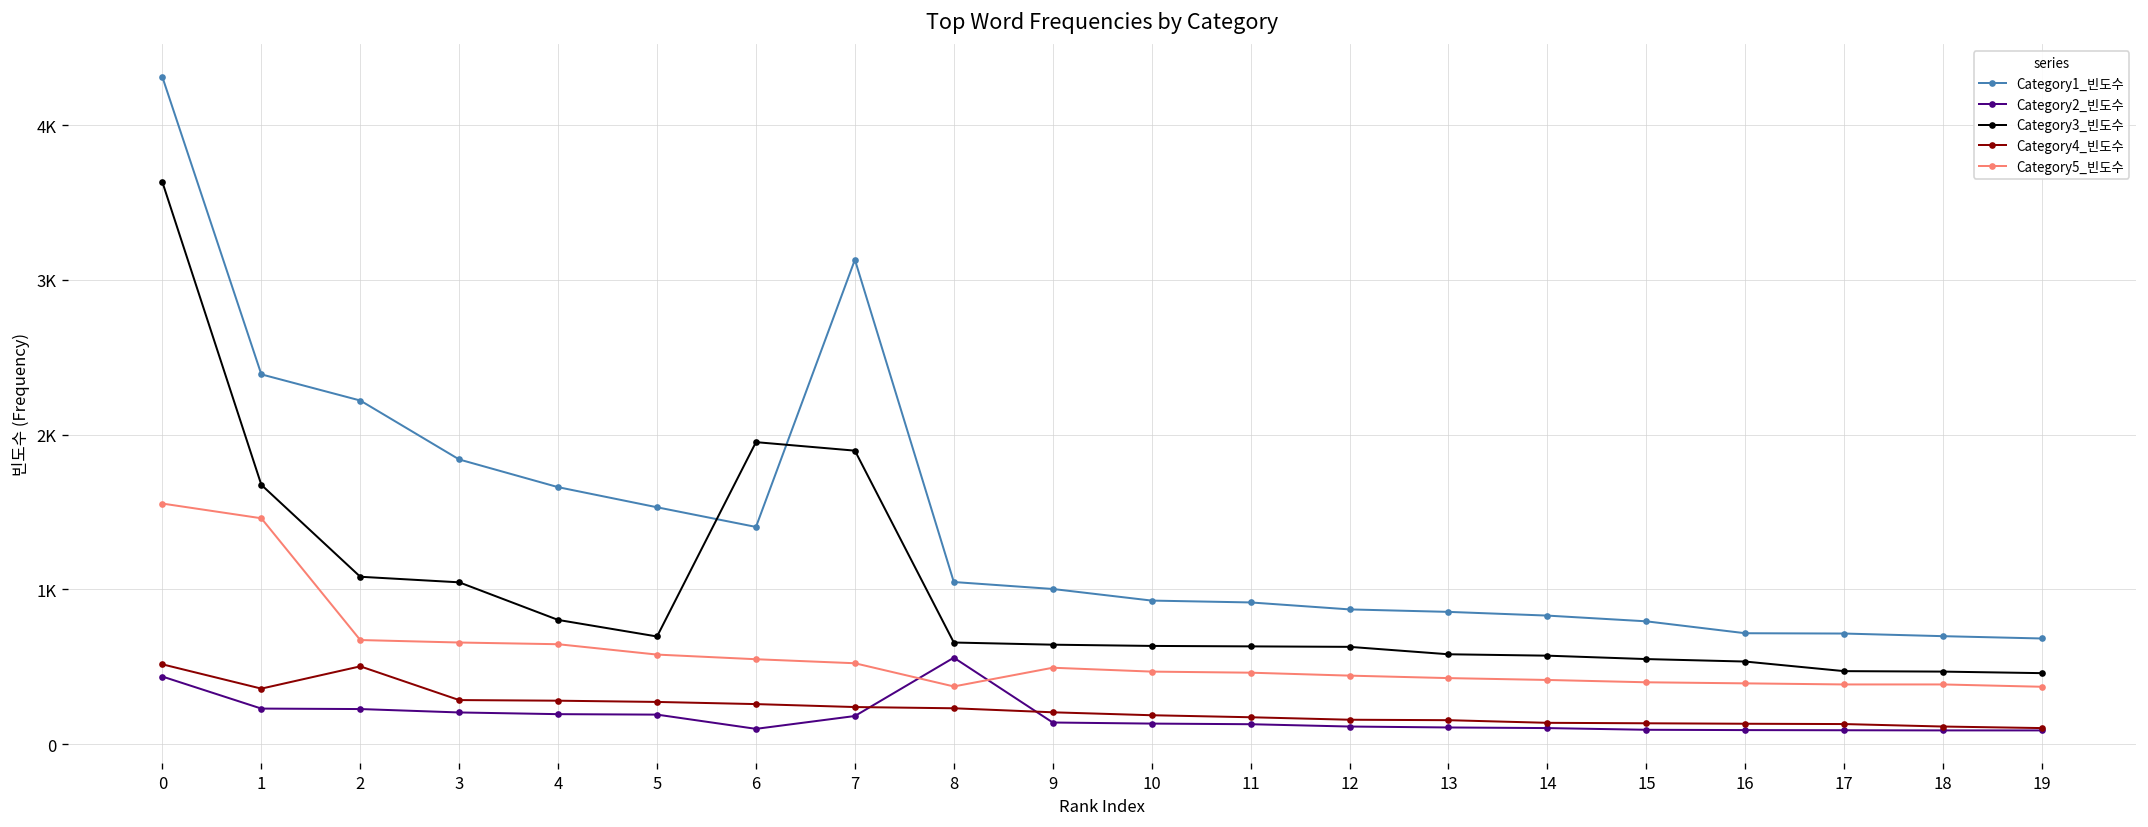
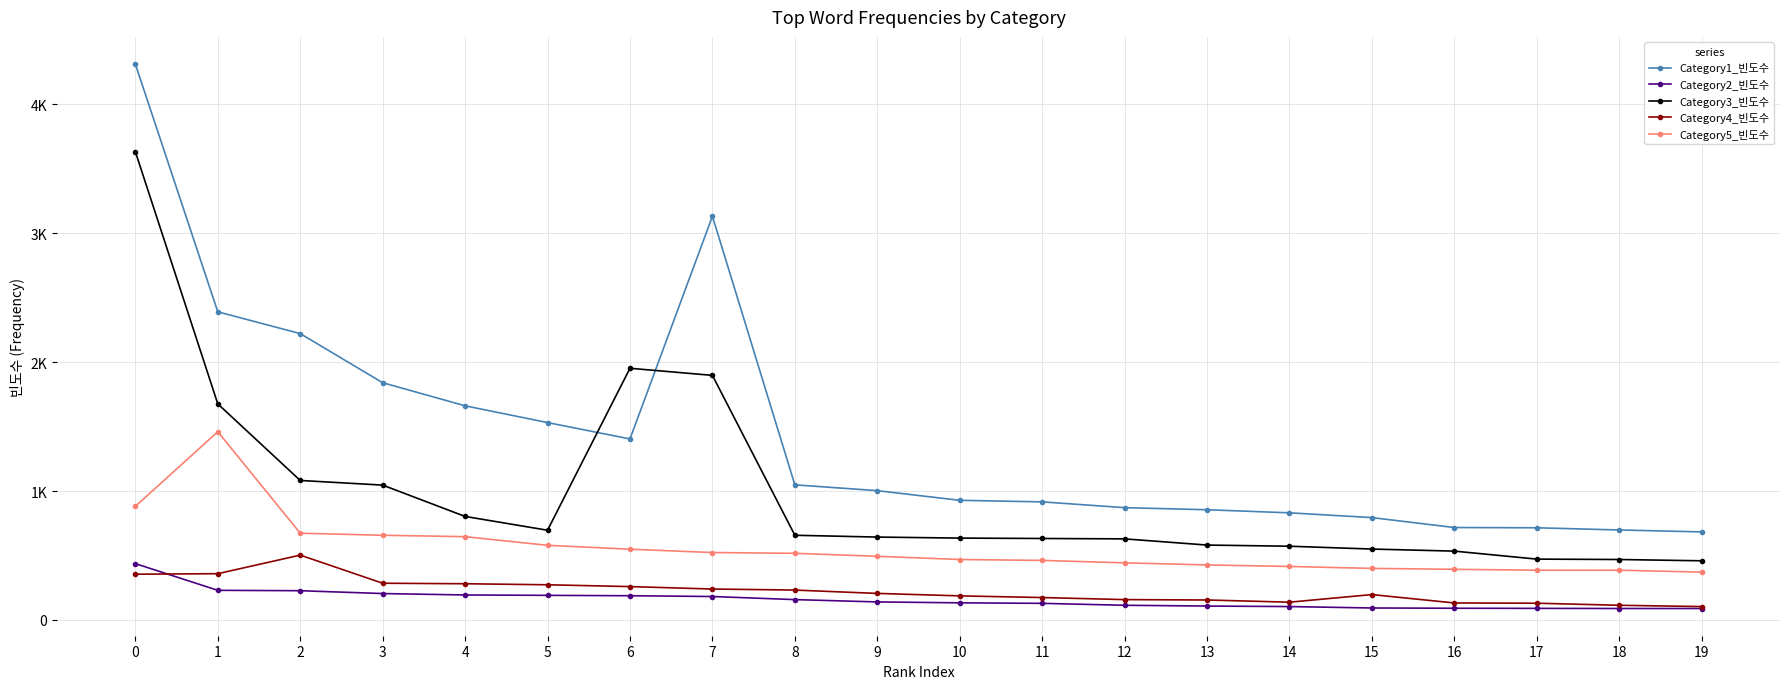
Category4_빈도수, 0: 520 -> 360
Category5_빈도수, 0: 1560 -> 880
Category2_빈도수, 6: 100 -> 190
Category2_빈도수, 8: 560 -> 160
Category5_빈도수, 8: 370 -> 520
Category4_빈도수, 15: 140 -> 200
